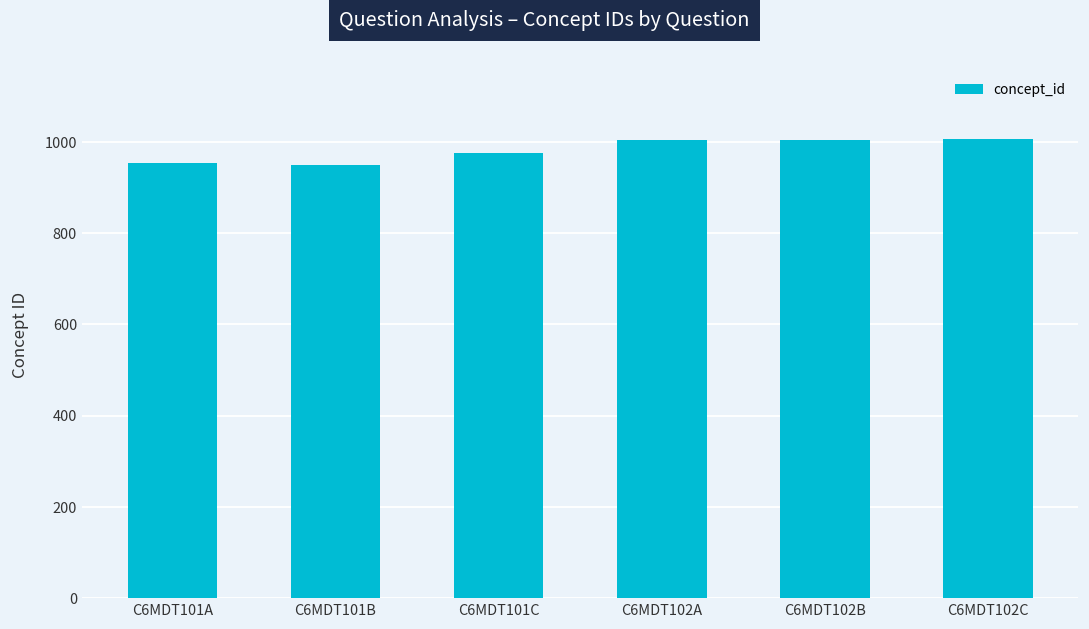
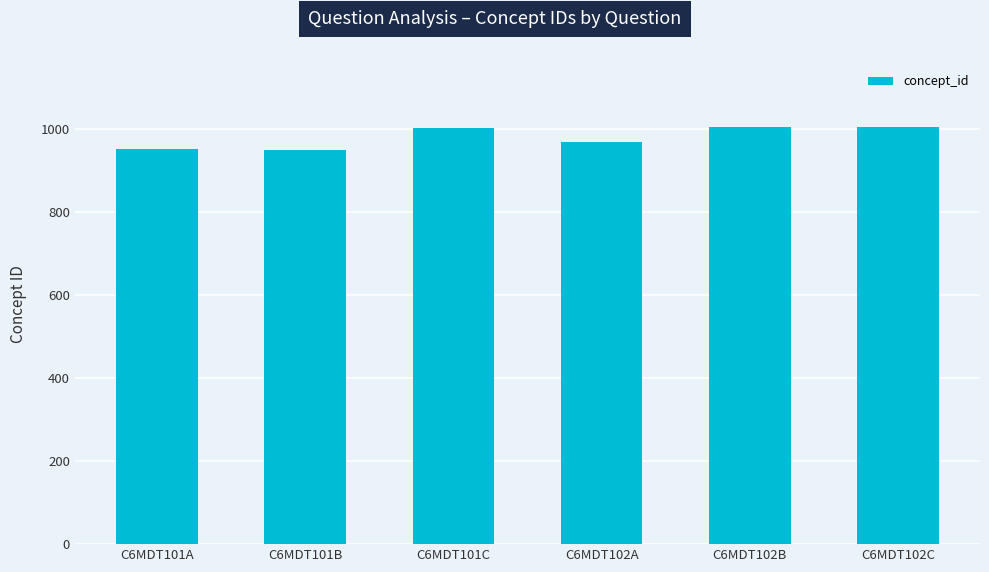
C6MDT101C: 980 -> 1000
C6MDT102A: 1000 -> 970
